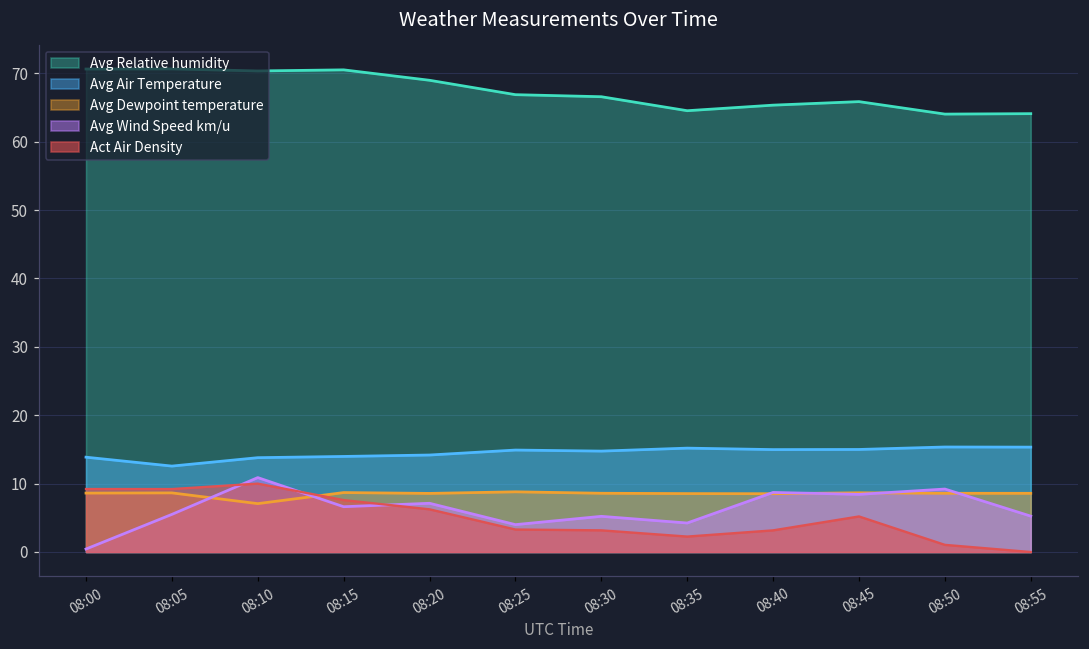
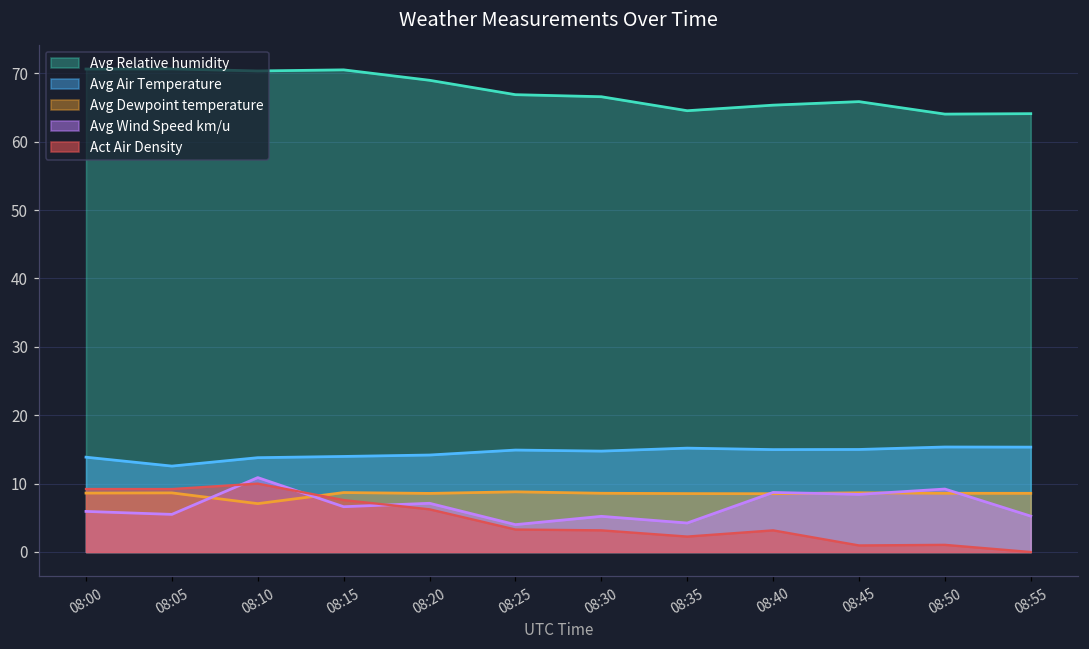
Avg Wind Speed km/u, 08:00: 0 -> 6
Act Air Density, 08:45: 5 -> 1
